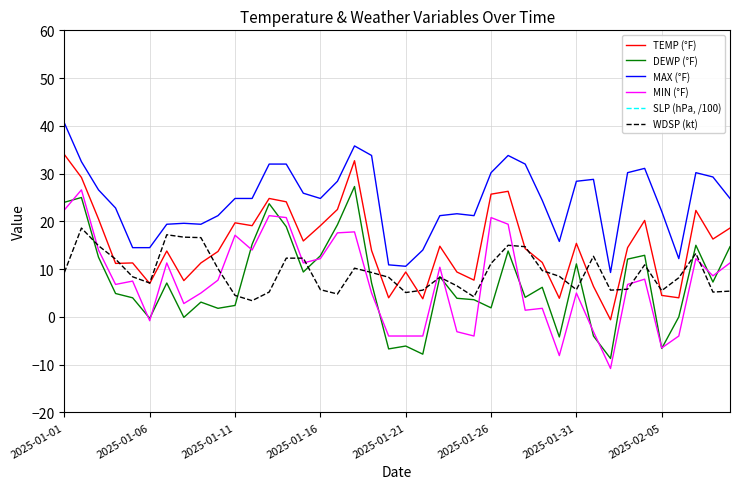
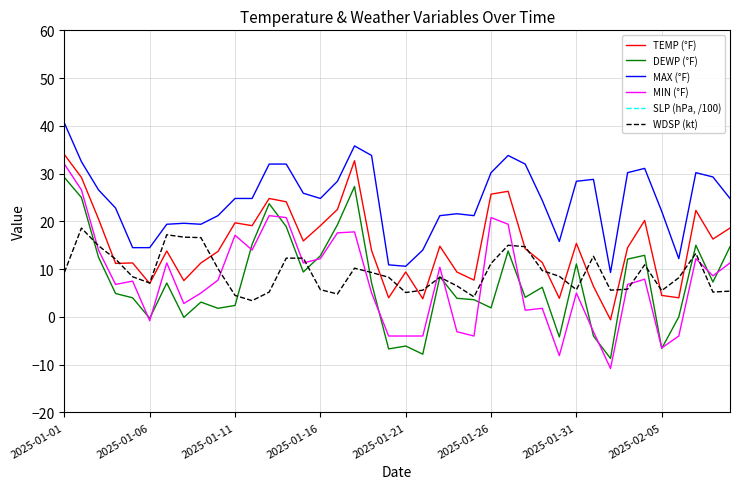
DEWP (°F), 2025-01-01: 24 -> 29
MIN (°F), 2025-01-01: 22 -> 32
